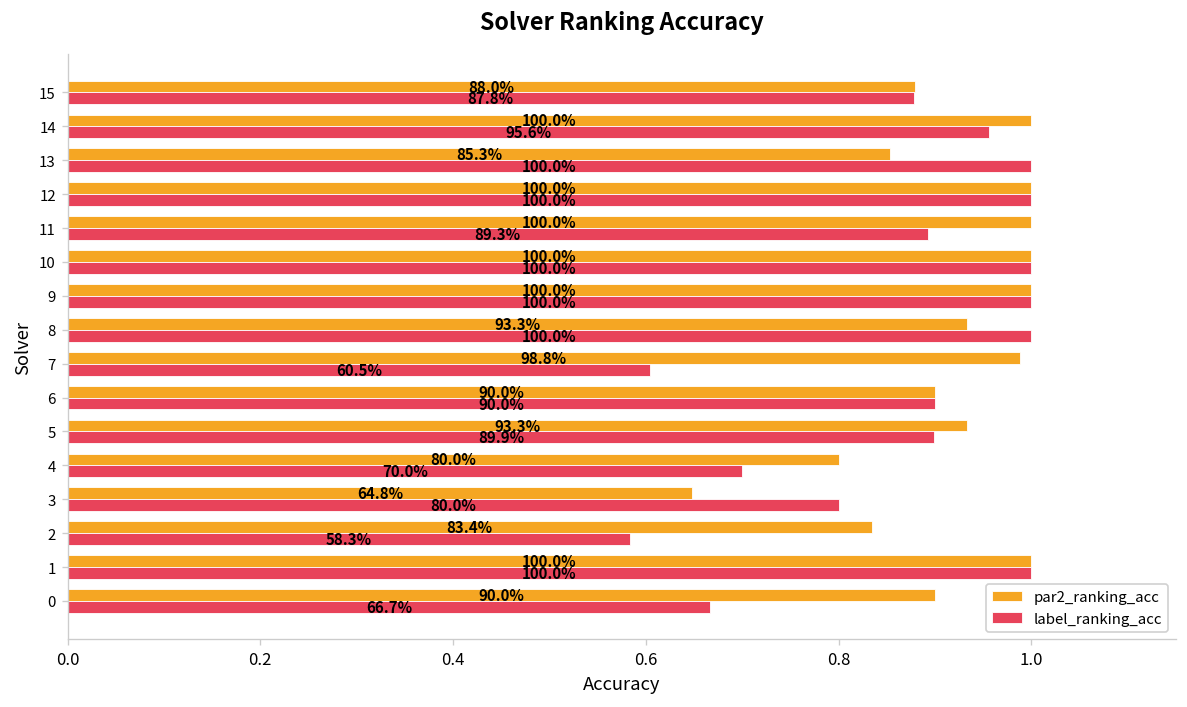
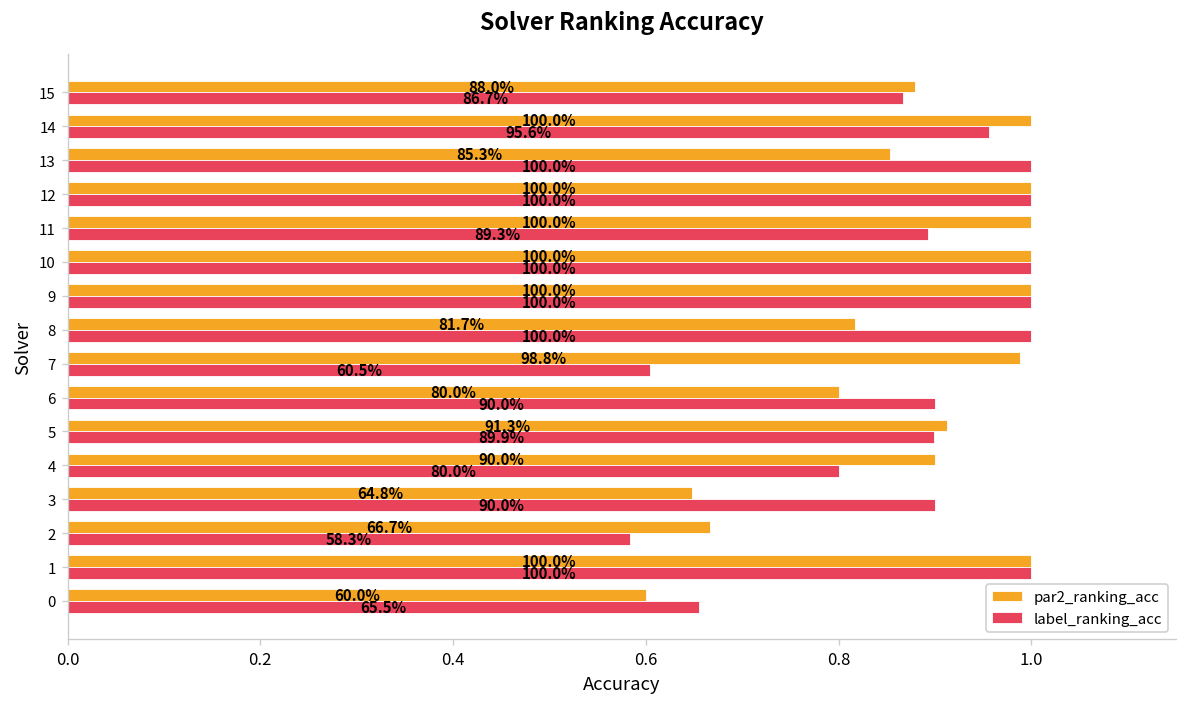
label_ranking_acc, 15: 87.8% -> 86.7%
par2_ranking_acc, 8: 93.3% -> 81.7%
par2_ranking_acc, 6: 90.0% -> 80.0%
par2_ranking_acc, 5: 93.3% -> 91.3%
par2_ranking_acc, 4: 80.0% -> 90.0%
label_ranking_acc, 4: 70.0% -> 80.0%
label_ranking_acc, 3: 80.0% -> 90.0%
par2_ranking_acc, 2: 83.4% -> 66.7%
par2_ranking_acc, 0: 90.0% -> 60.0%
label_ranking_acc, 0: 66.7% -> 65.5%
